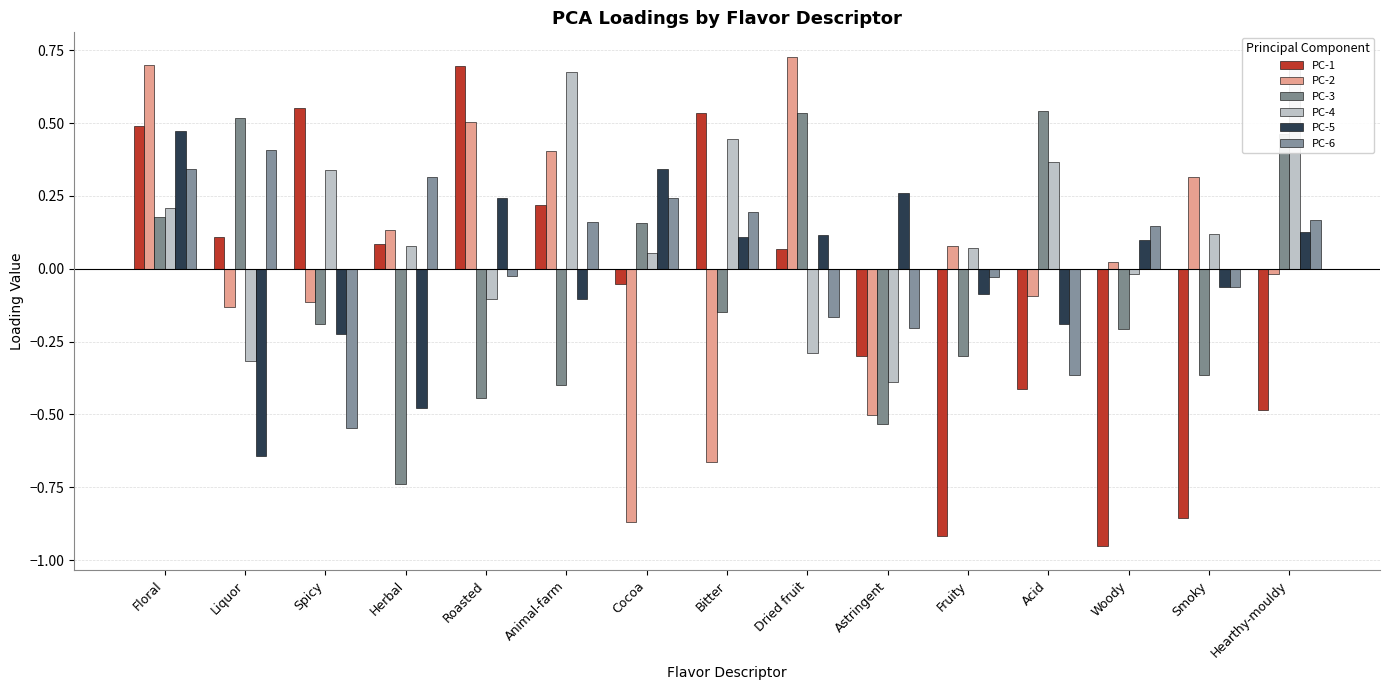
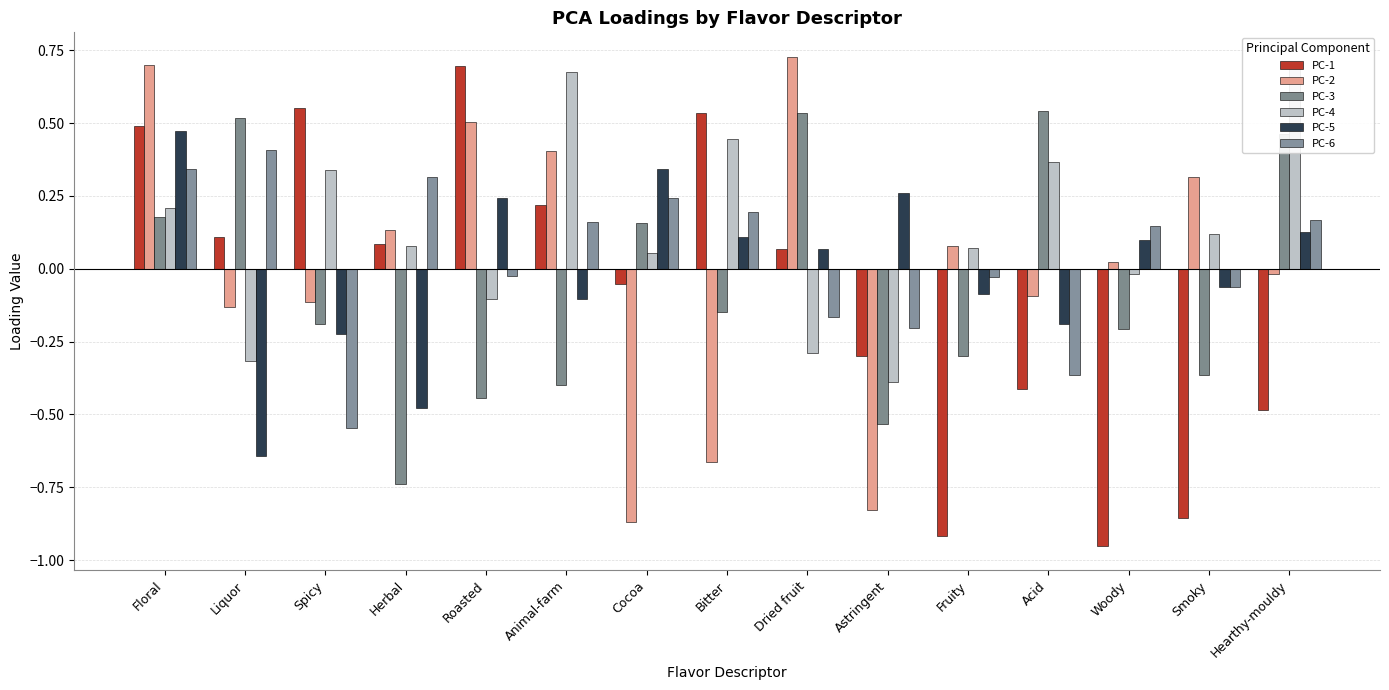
PC-5, Dried fruit: 0.12 -> 0.07
PC-2, Astringent: -0.50 -> -0.83
